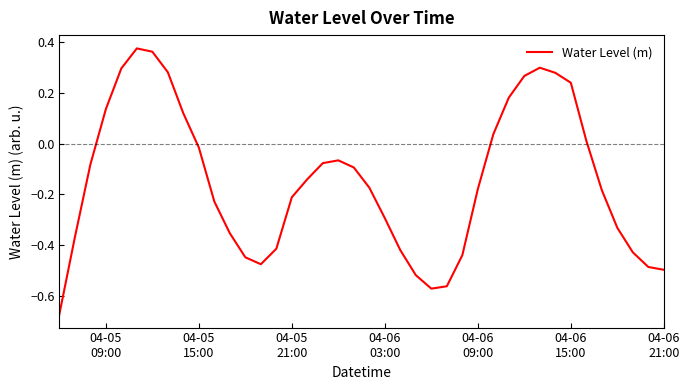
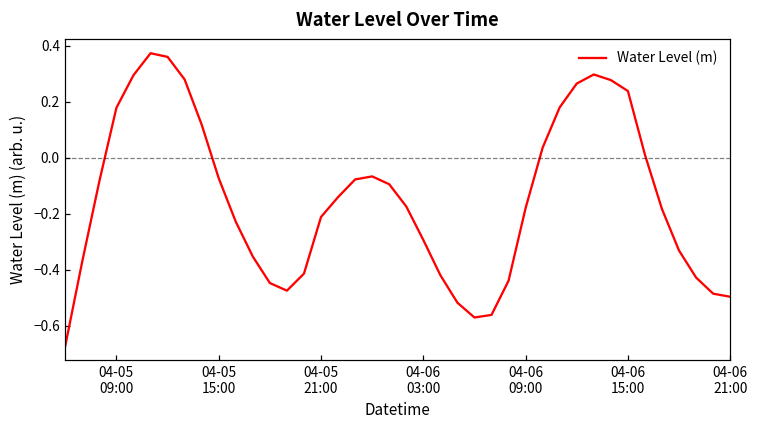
04-05 09:00: 0.14 -> 0.18
04-05 15:00: -0.02 -> -0.07
